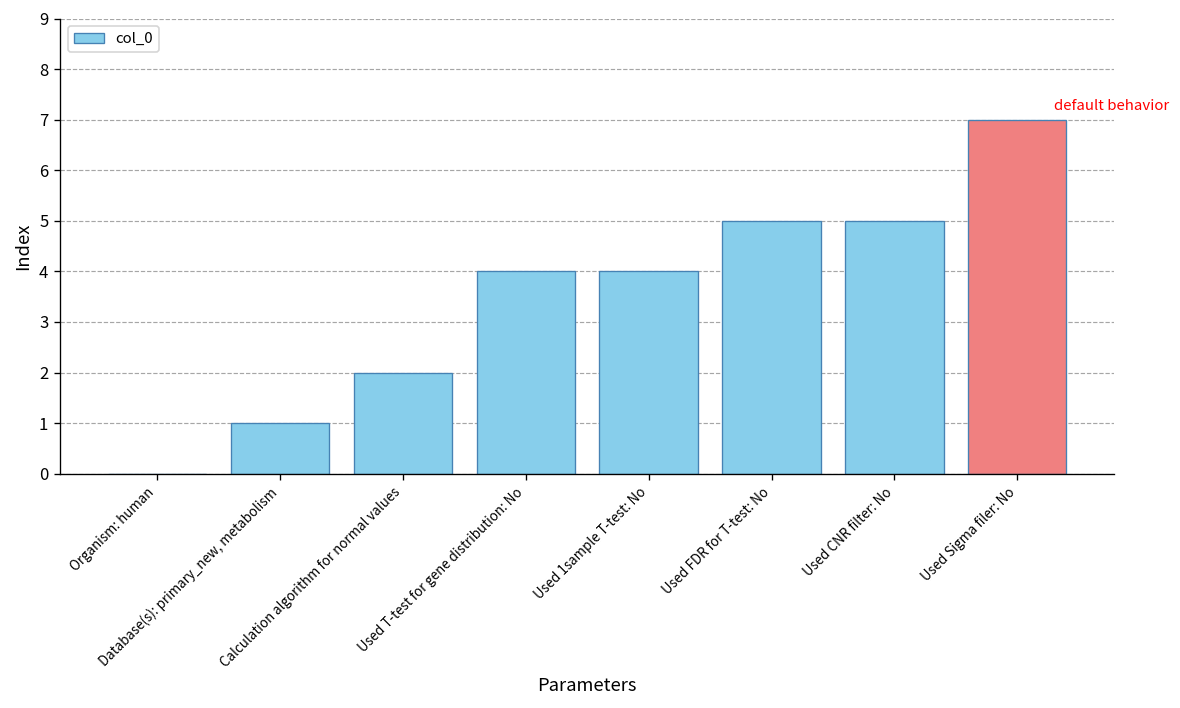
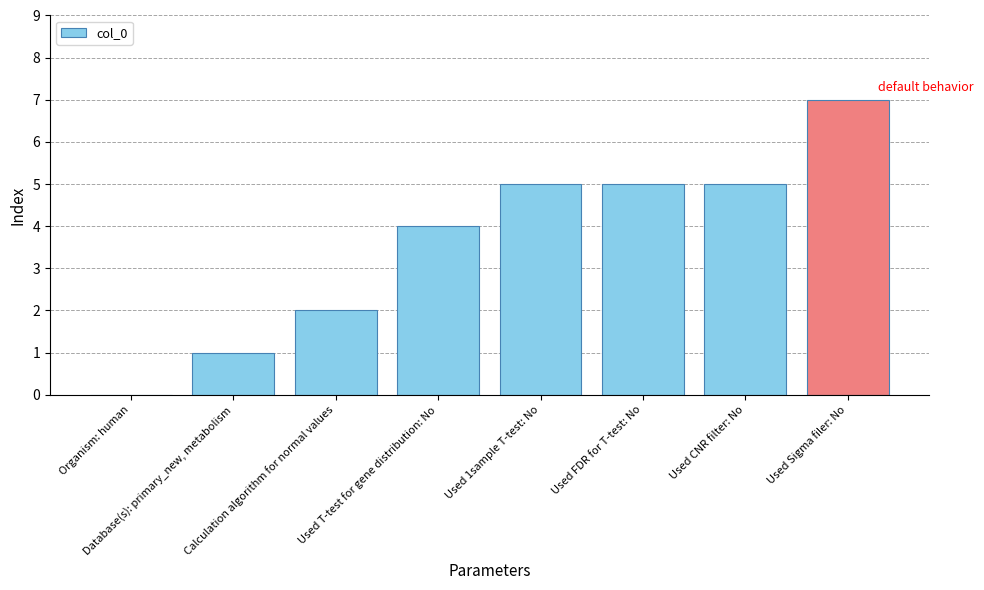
Used 1sample T-test: No: 4 -> 5
